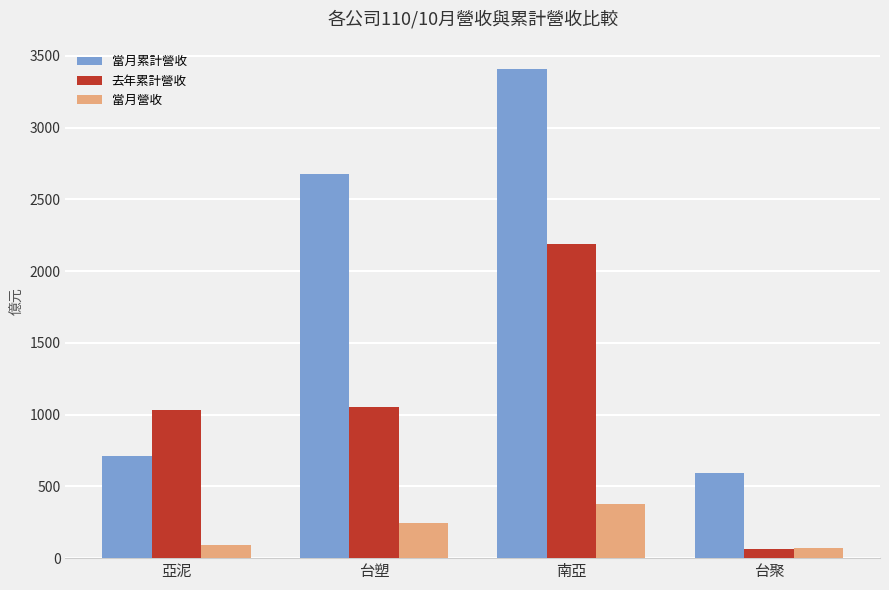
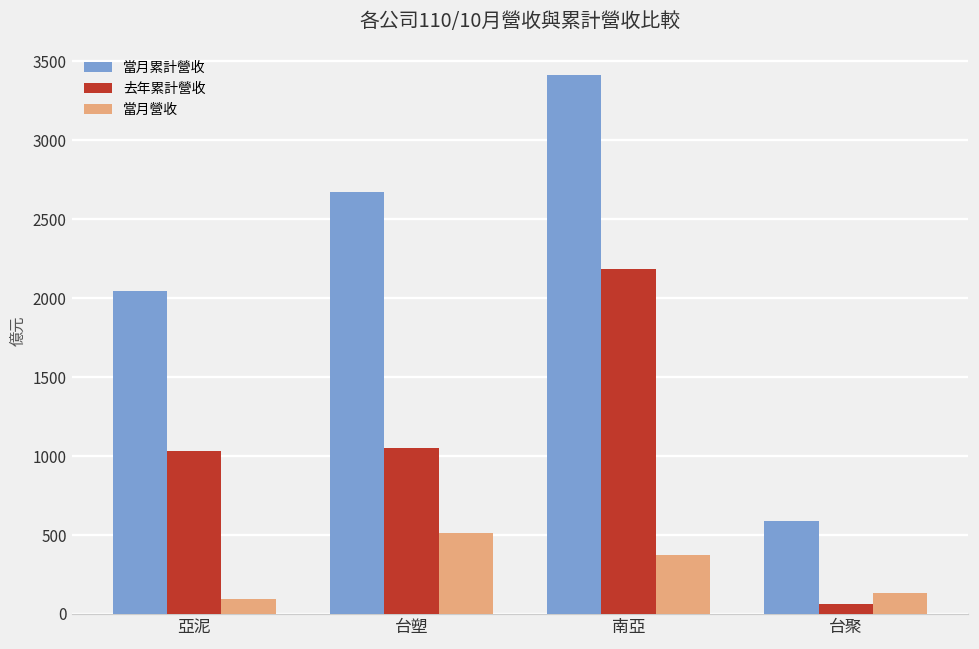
當月累計營收, 亞泥: 710 -> 2040
當月營收, 台塑: 250 -> 510
當月營收, 台聚: 70 -> 130
